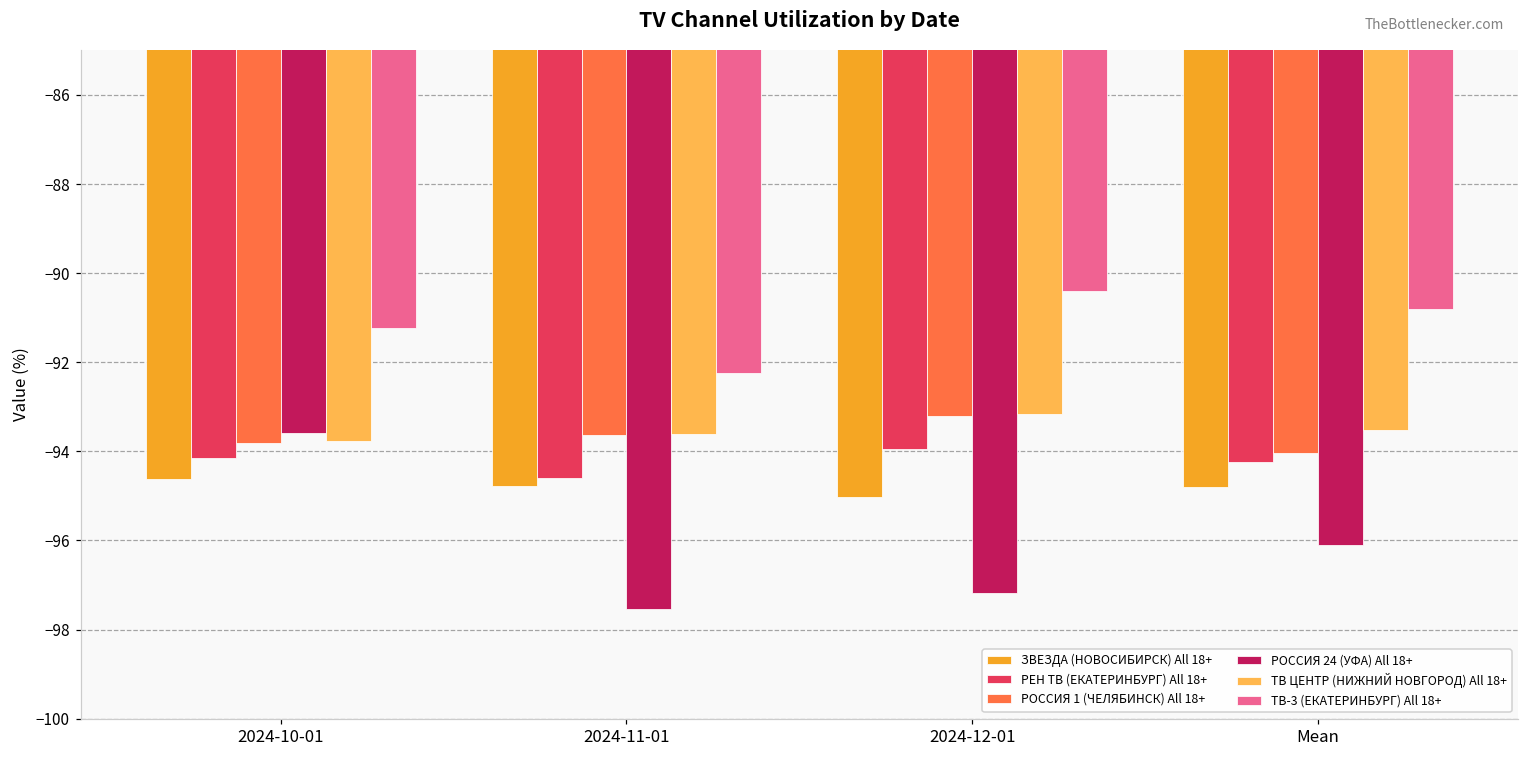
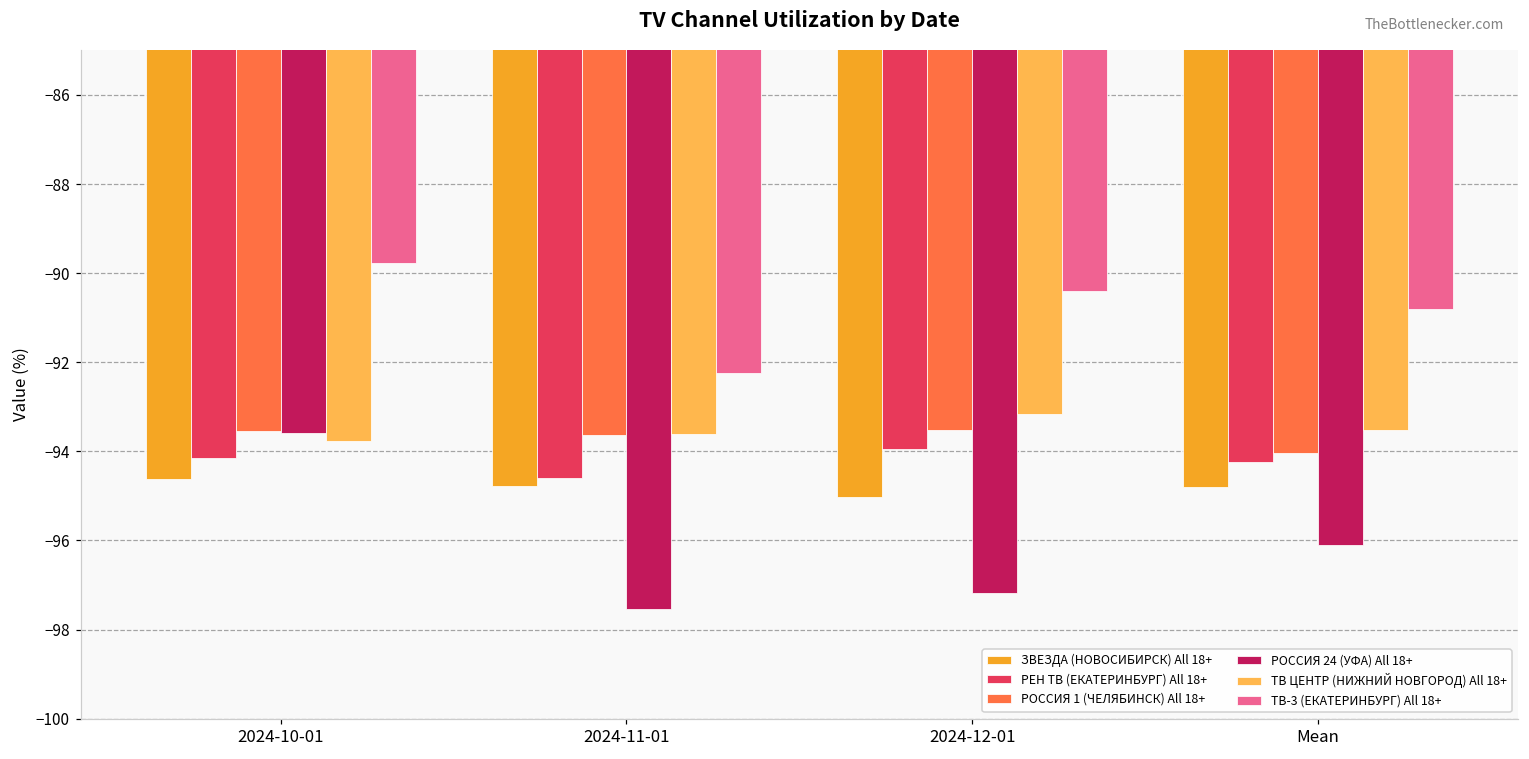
РОССИЯ 1 (ЧЕЛЯБИНСК) All 18+, 2024-10-01: -93.8 -> -93.5
ТВ-3 (ЕКАТЕРИНБУРГ) All 18+, 2024-10-01: -91.2 -> -89.8
РОССИЯ 1 (ЧЕЛЯБИНСК) All 18+, 2024-12-01: -93.2 -> -93.5
